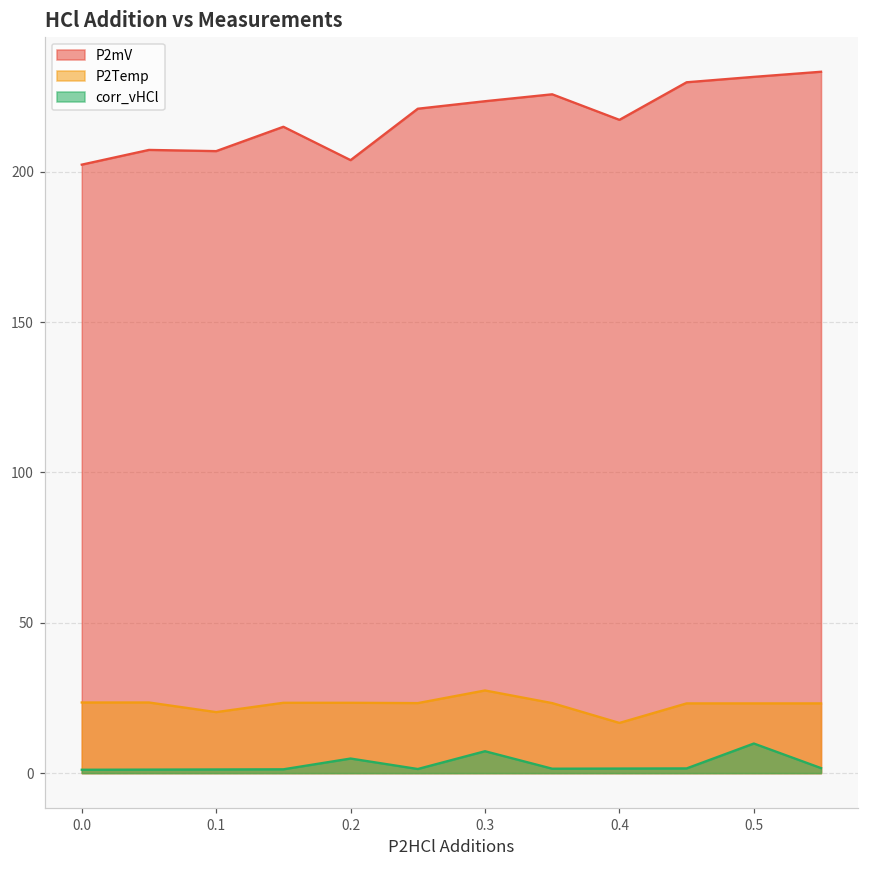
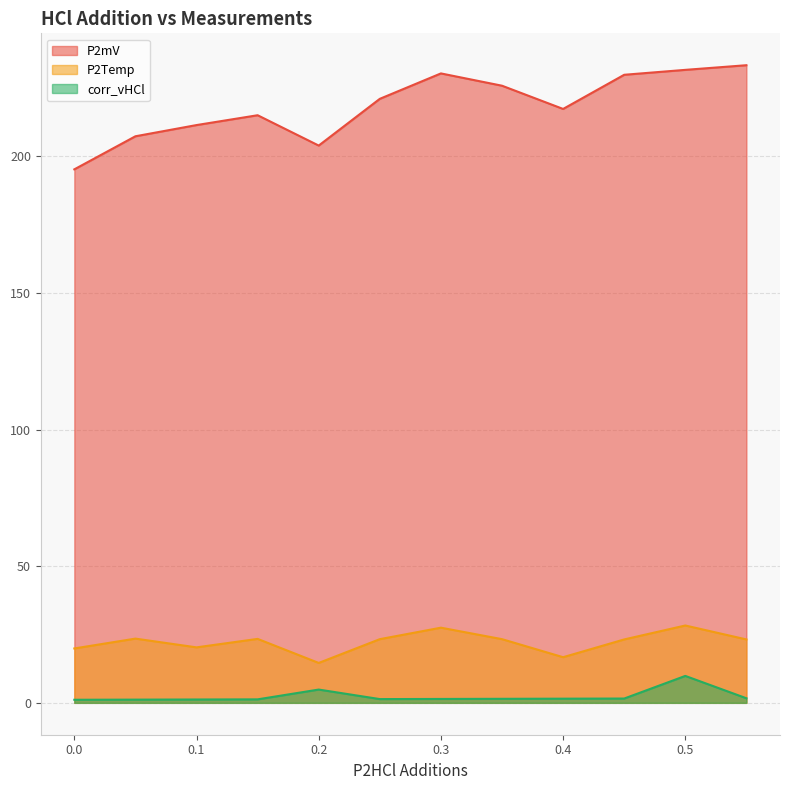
P2mV, 0.0: 202 -> 195
P2Temp, 0.0: 24 -> 20
P2mV, 0.1: 207 -> 211
P2Temp, 0.2: 23 -> 15
P2mV, 0.3: 224 -> 230
corr_vHCl, 0.3: 7 -> 1
P2Temp, 0.5: 23 -> 28
